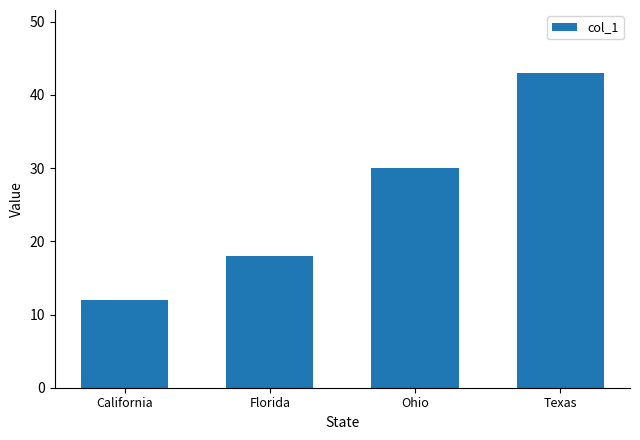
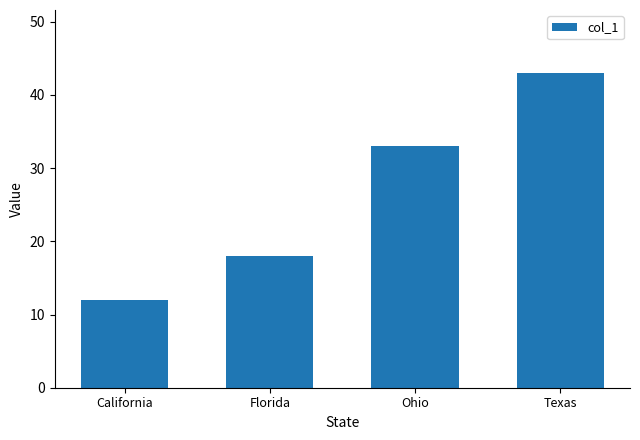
Ohio: 30 -> 33
